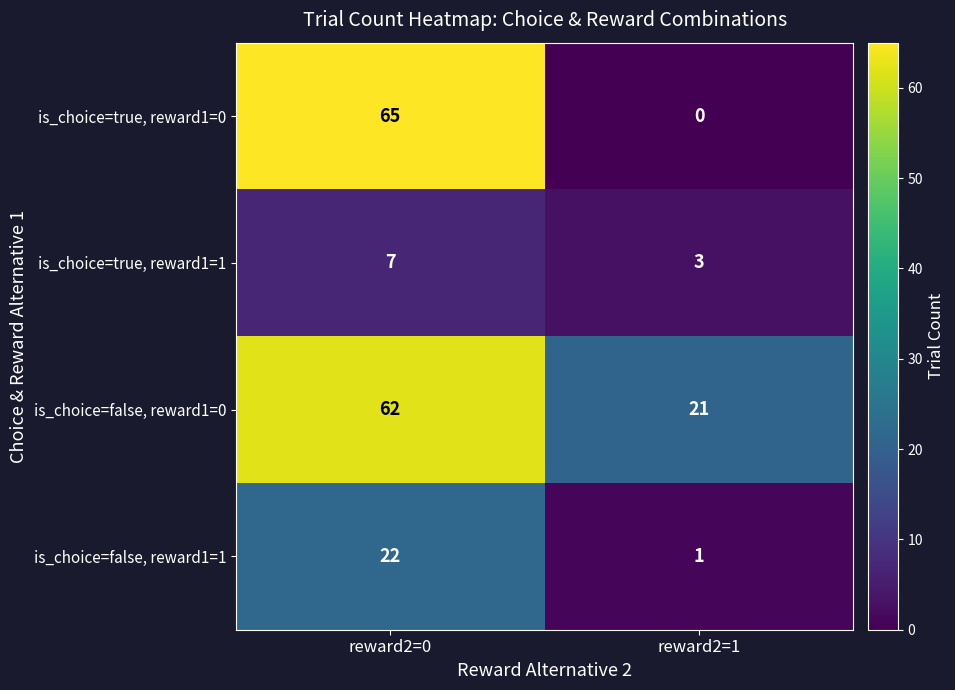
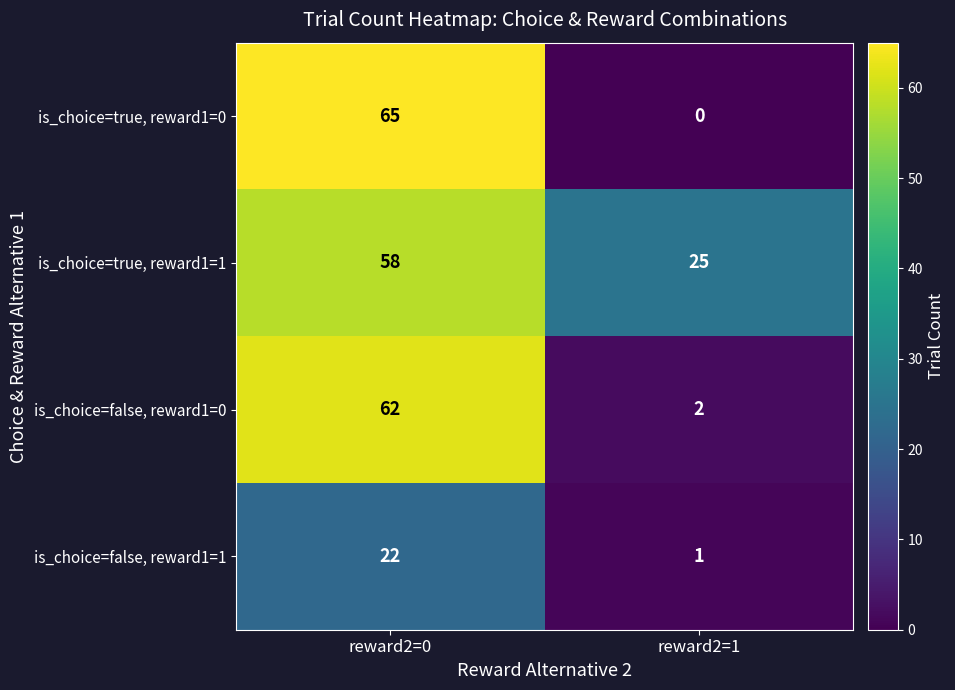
is_choice=true, reward1=1, reward2=0: 7 -> 58
is_choice=true, reward1=1, reward2=1: 3 -> 25
is_choice=false, reward1=0, reward2=1: 21 -> 2
